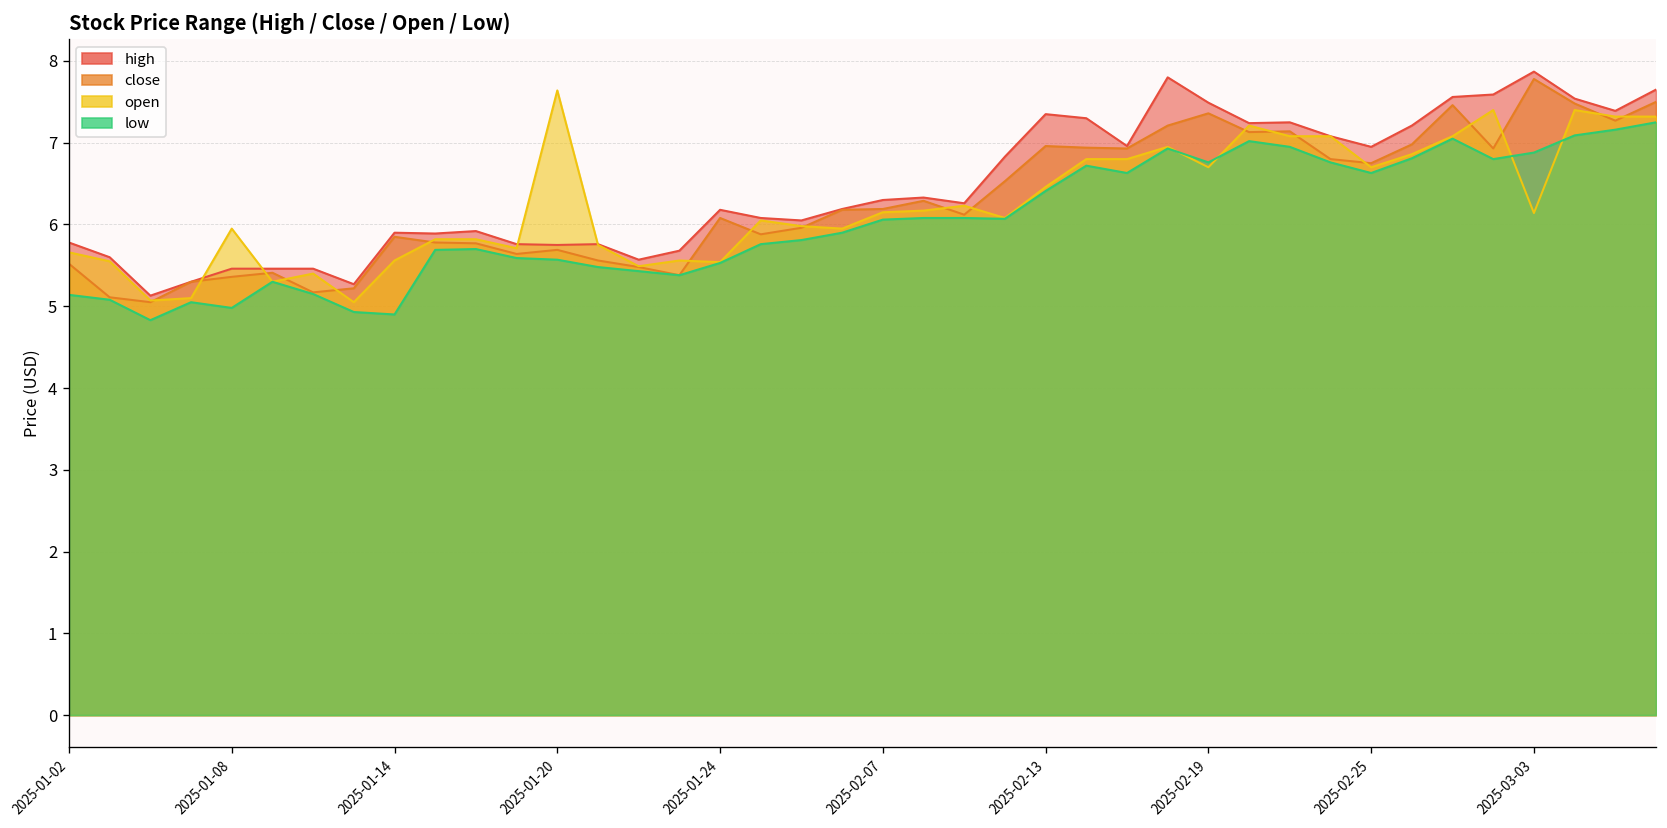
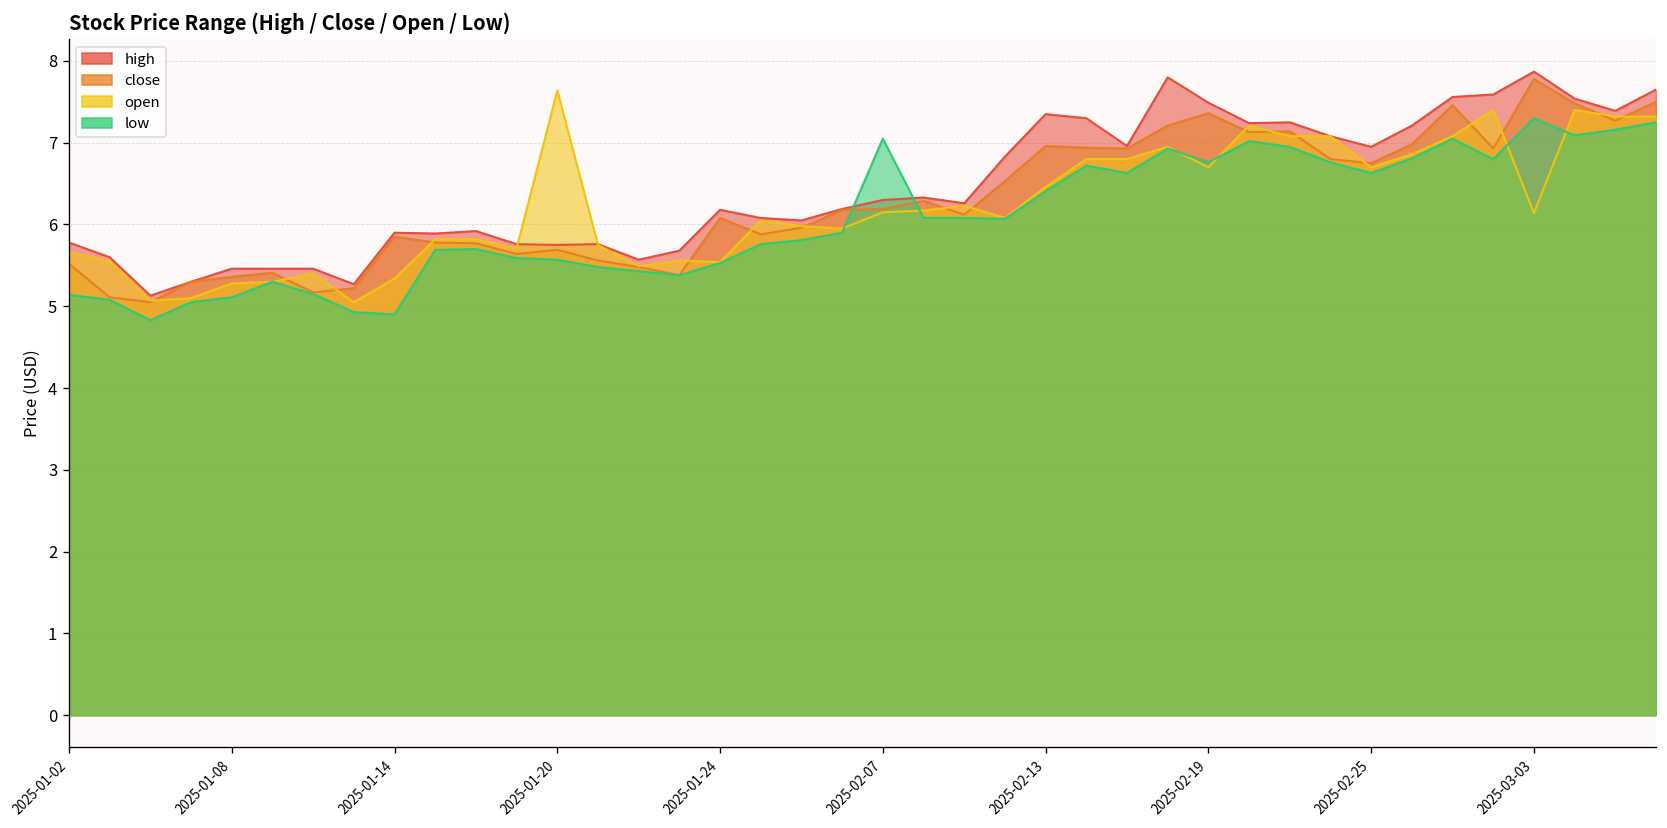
open, 2025-01-08: 6.0 -> 5.3
low, 2025-01-08: 5.0 -> 5.1
open, 2025-01-14: 5.6 -> 5.3
low, 2025-02-07: 6.1 -> 7.1
low, 2025-03-03: 6.9 -> 7.3
